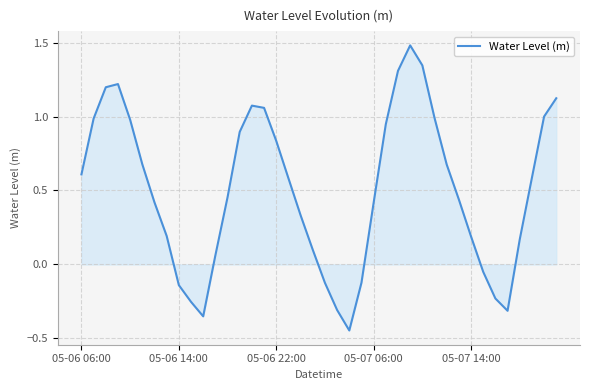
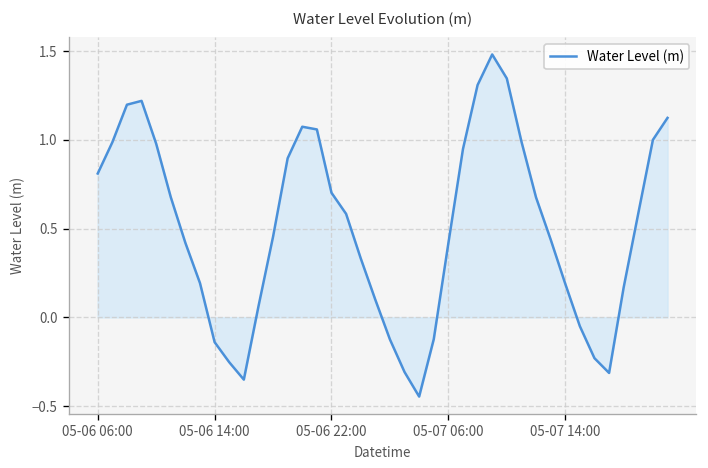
Water Level (m), 05-06 06:00: 0.61 -> 0.81
Water Level (m), 05-06 22:00: 0.84 -> 0.70
